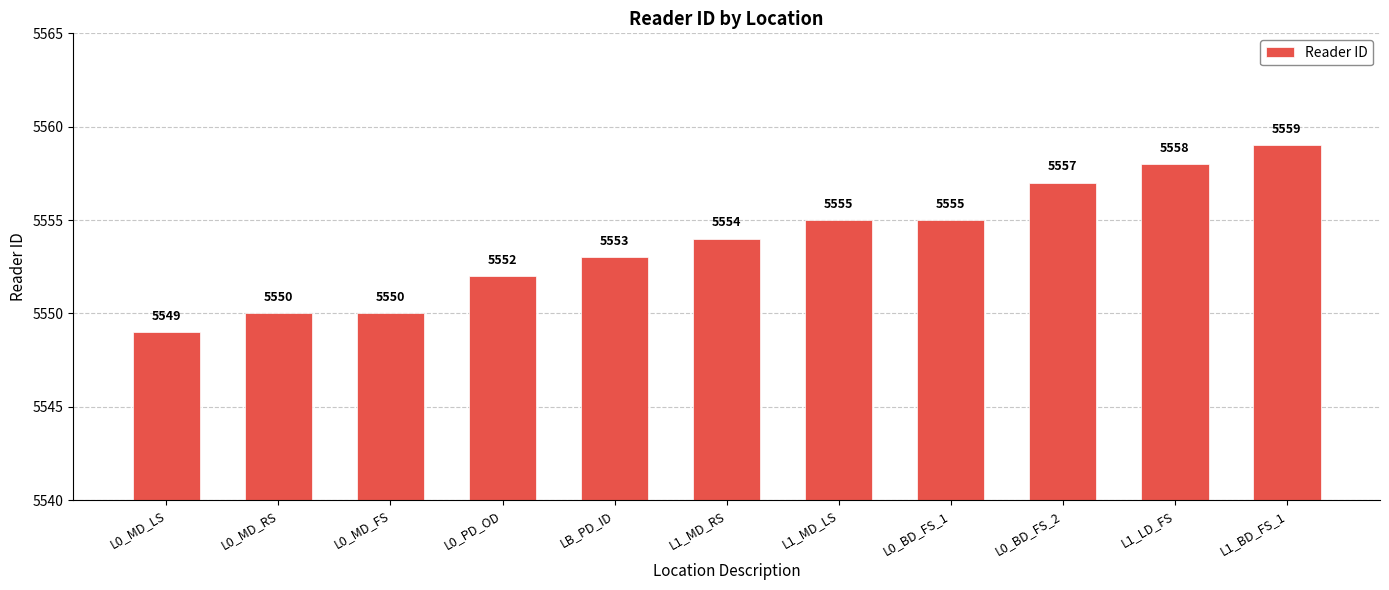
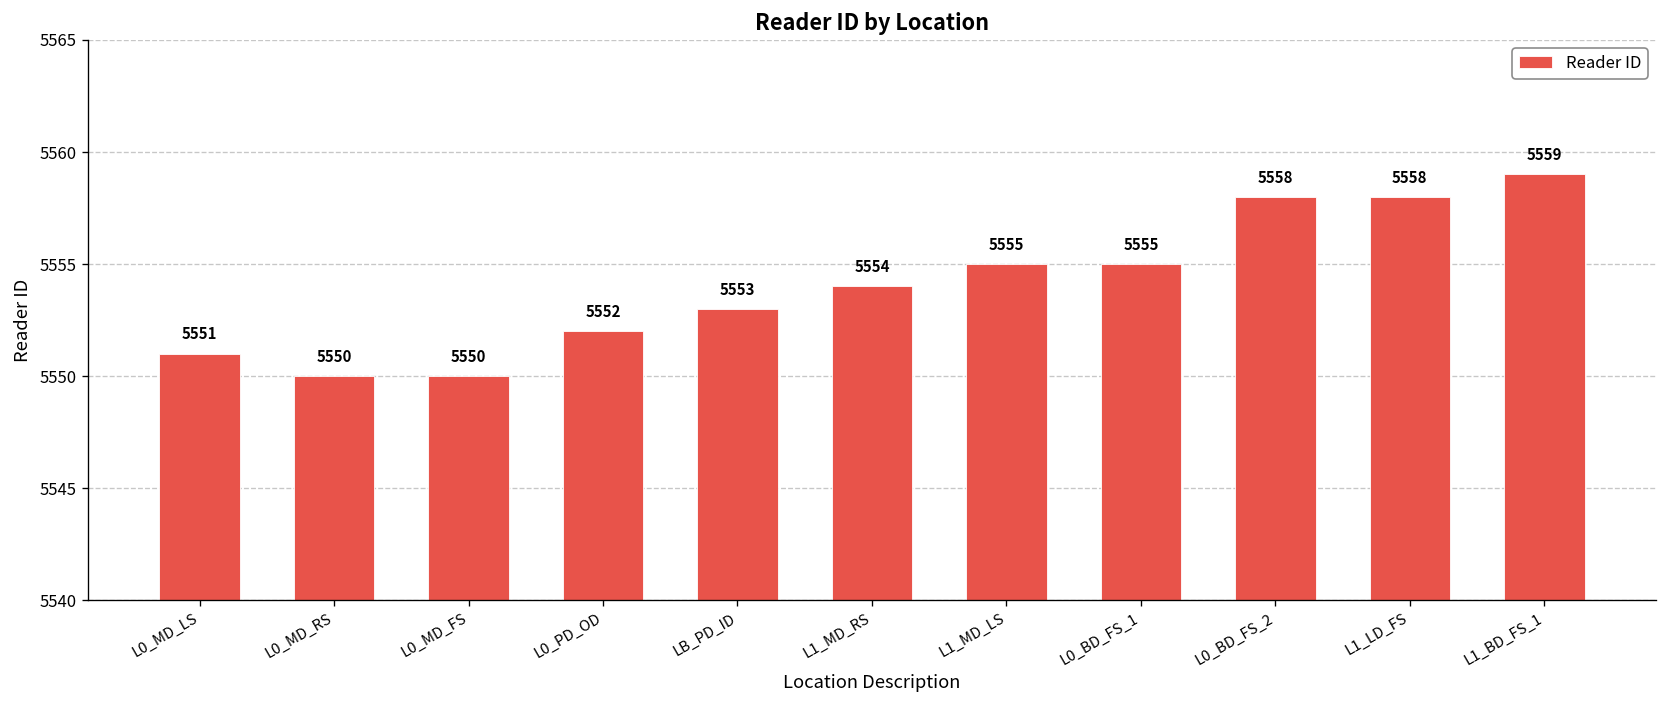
L0_MD_LS: 5549 -> 5551
L0_BD_FS_2: 5557 -> 5558
